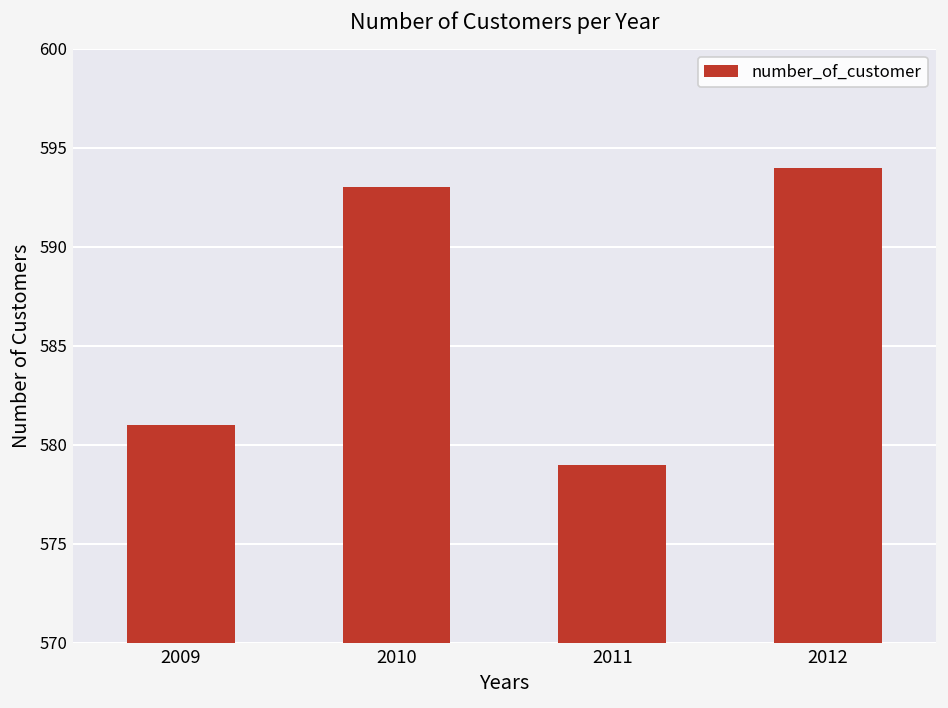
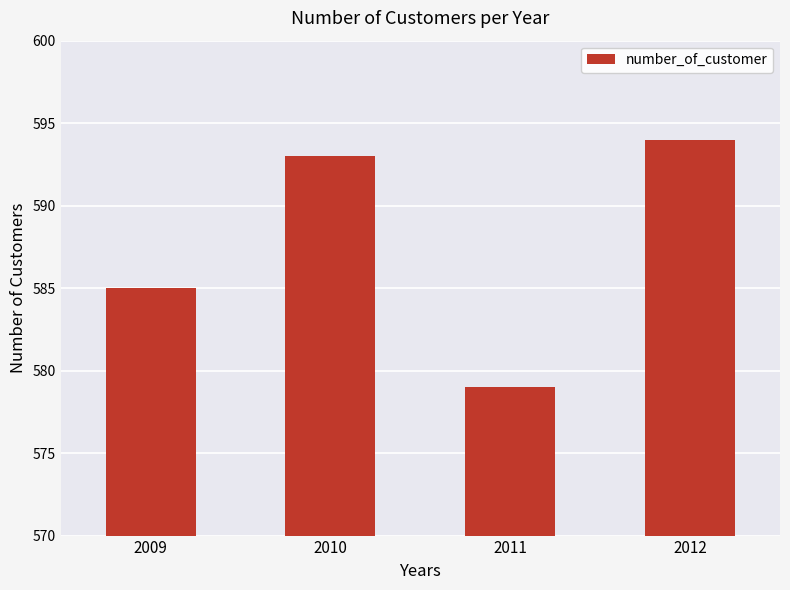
2009: 581 -> 585
